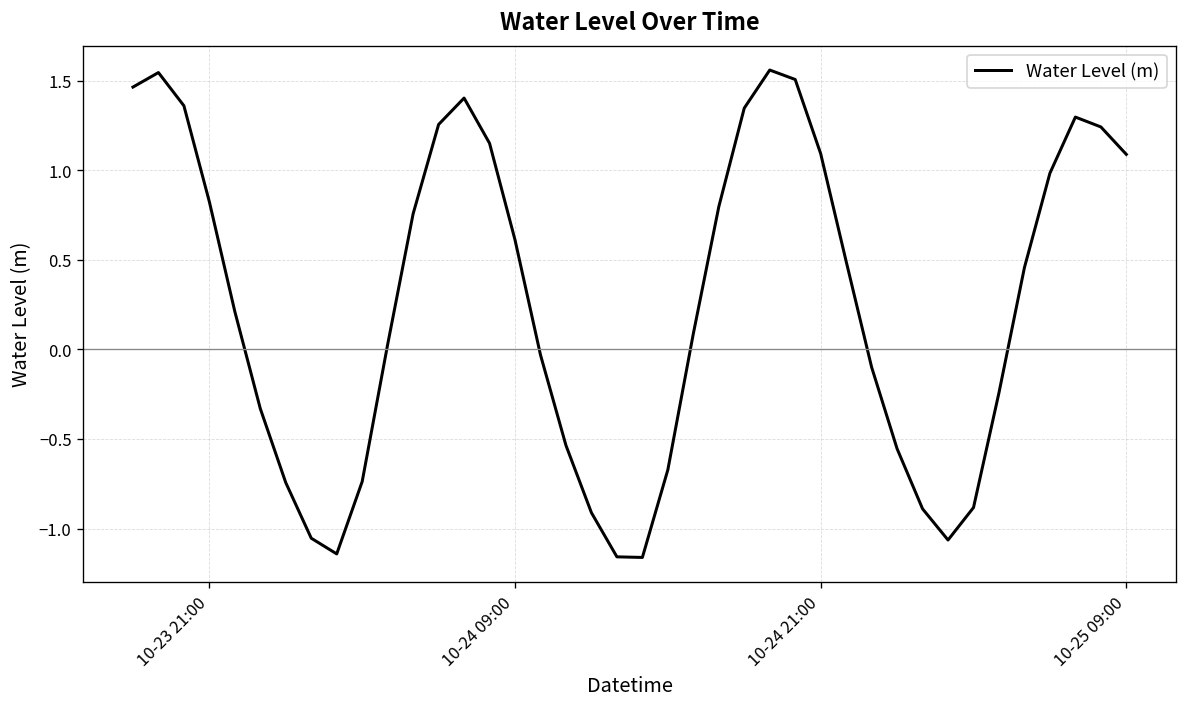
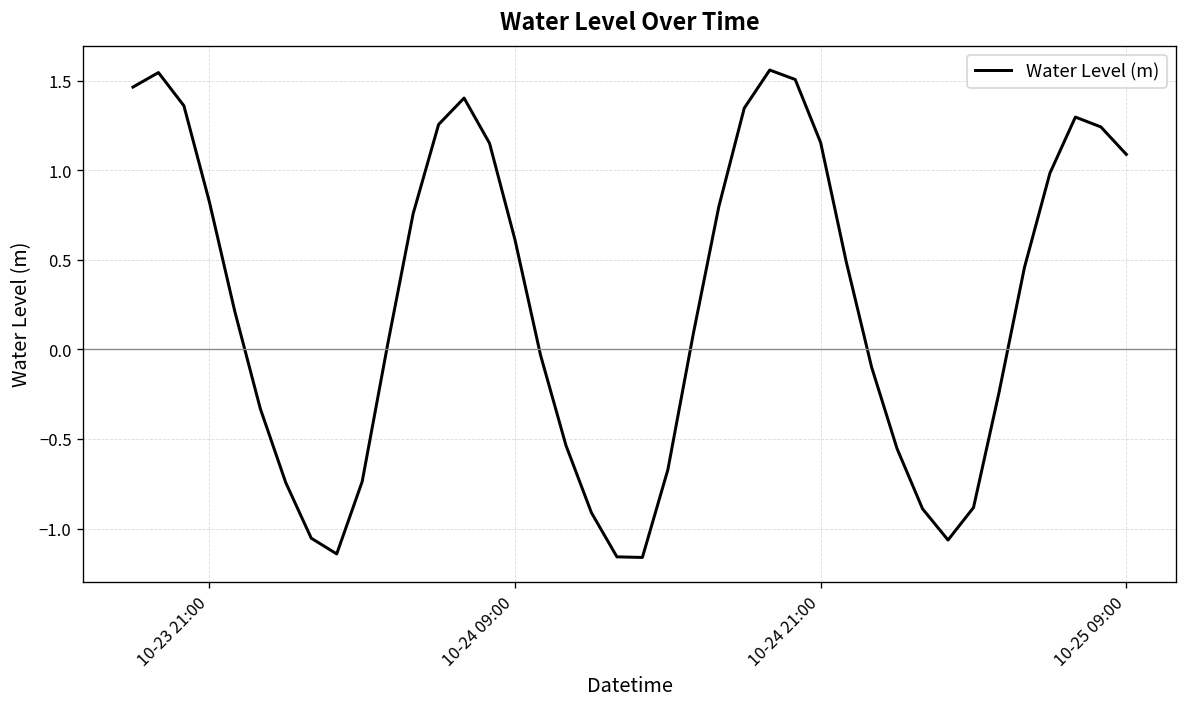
10-24 21:00: 1.09 -> 1.15
